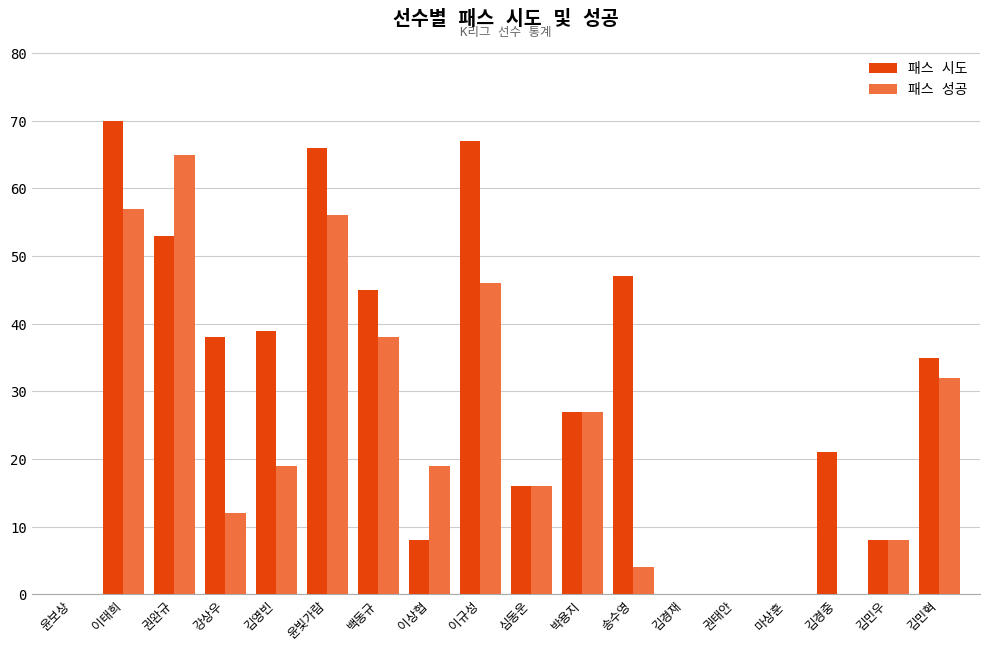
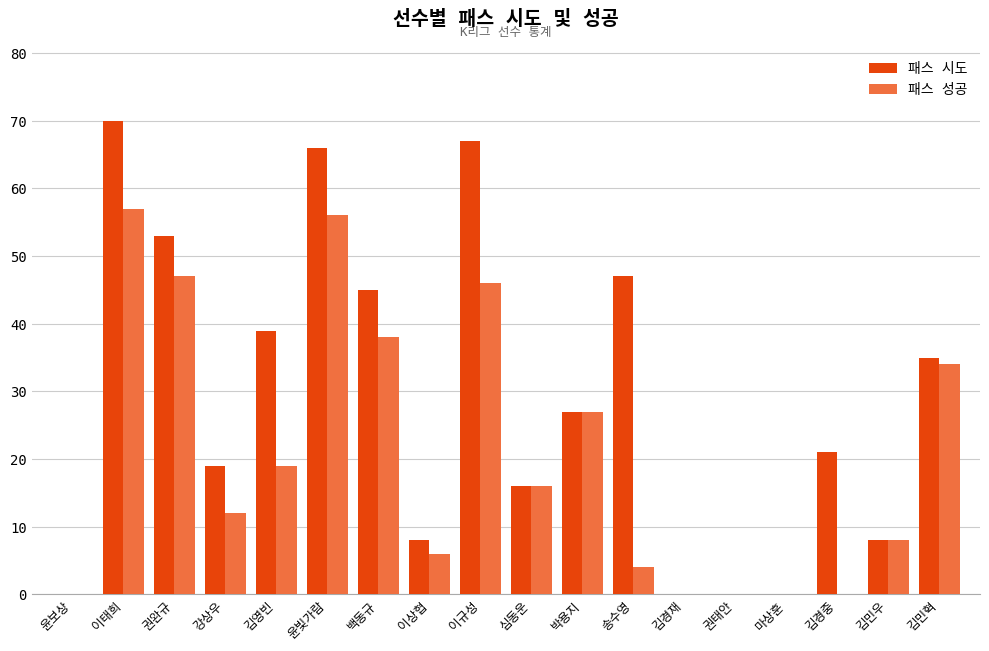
패스 성공, 권완규: 65 -> 47
패스 시도, 강상우: 38 -> 19
패스 성공, 이상협: 19 -> 6
패스 성공, 김민혁: 32 -> 34
